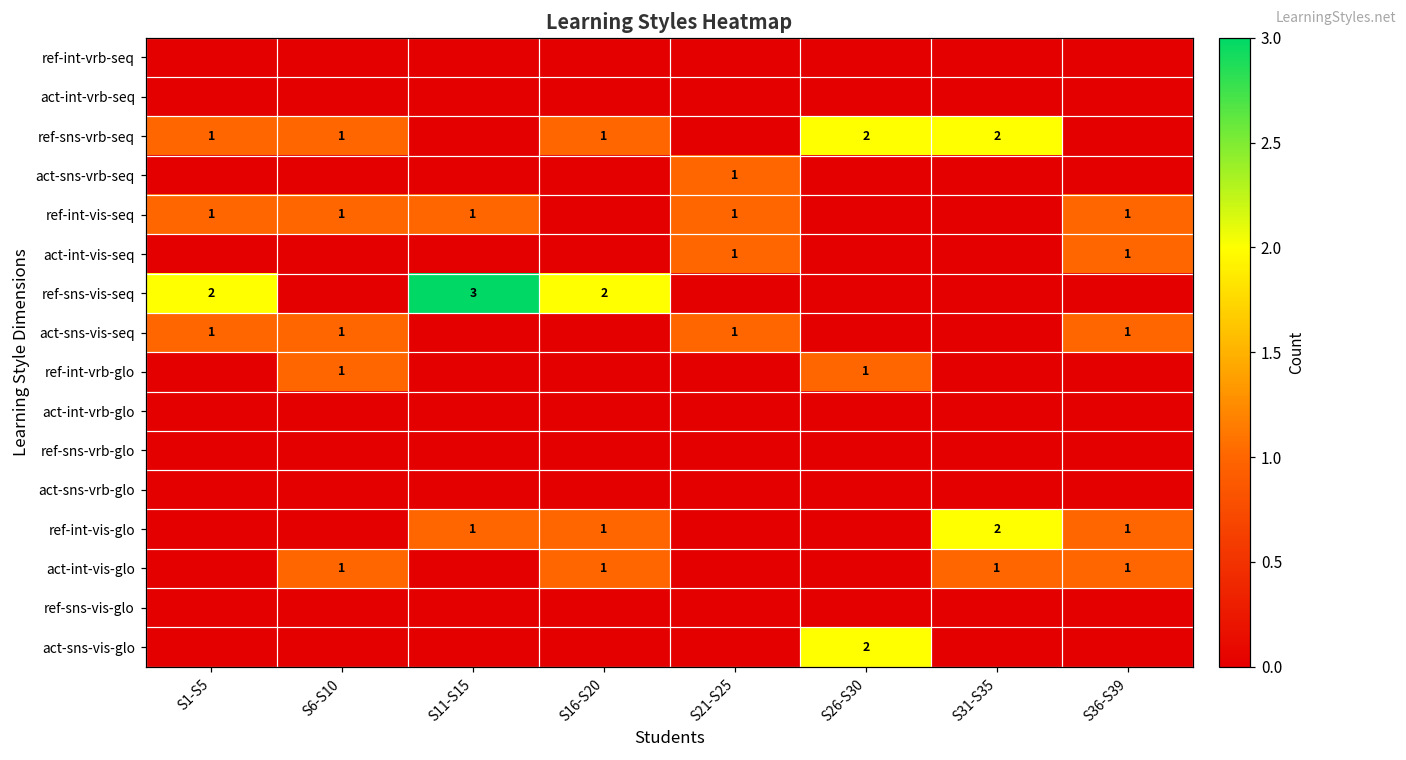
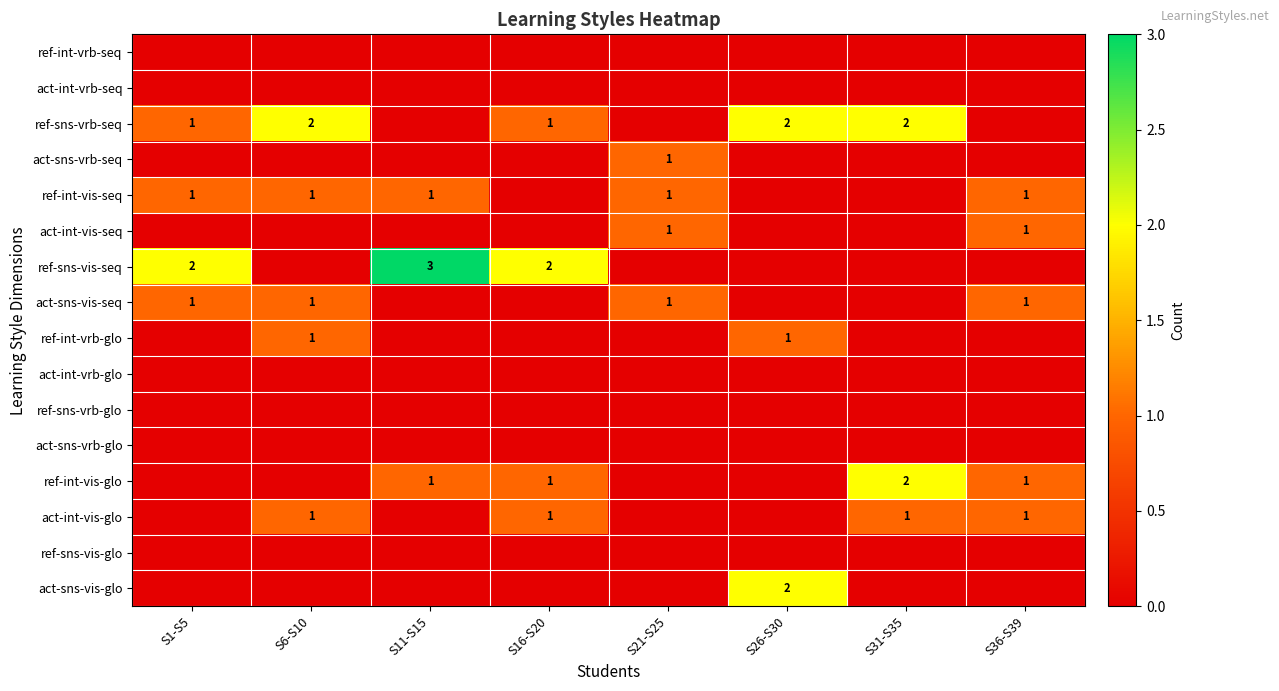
ref-sns-vrb-seq, S6-S10: 1 -> 2
